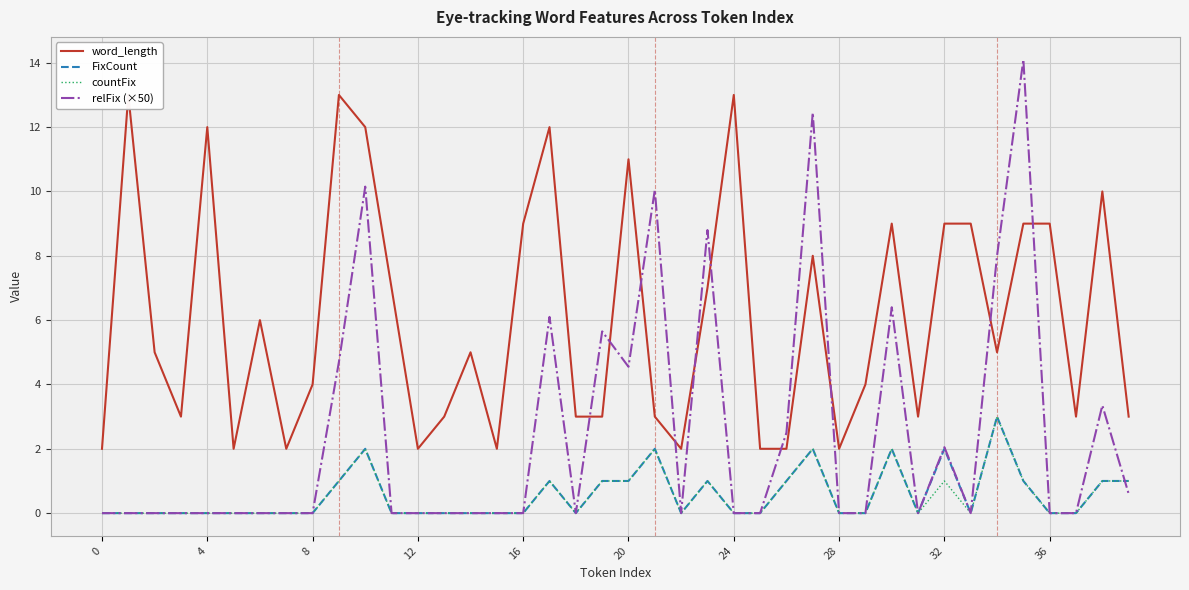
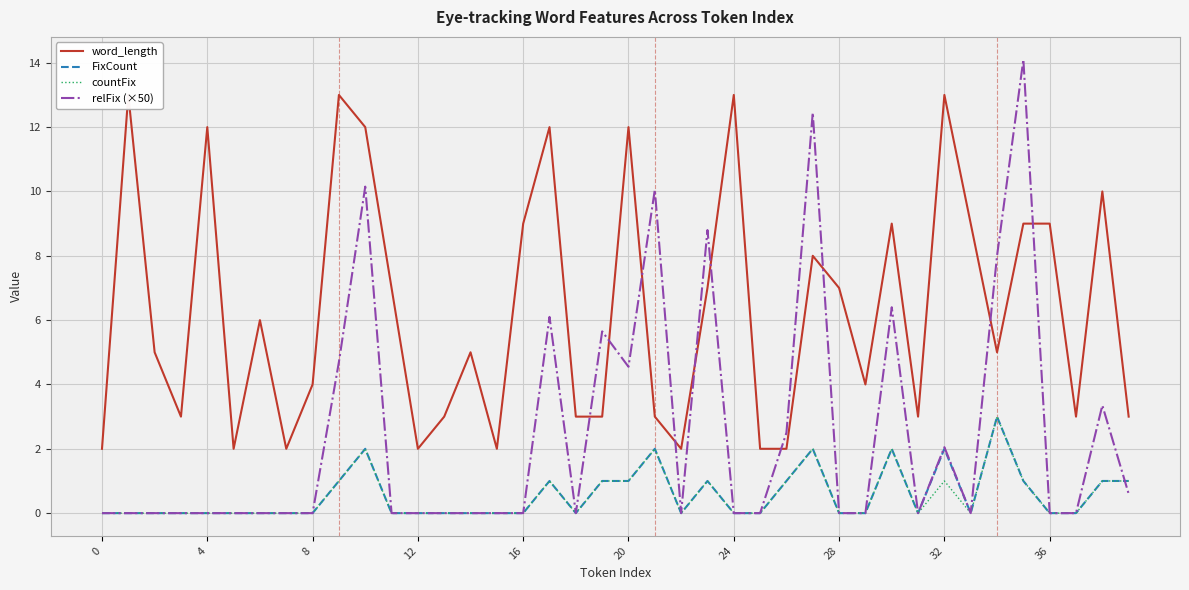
word_length, 20: 11 -> 12
word_length, 28: 2 -> 7
word_length, 32: 9 -> 13
